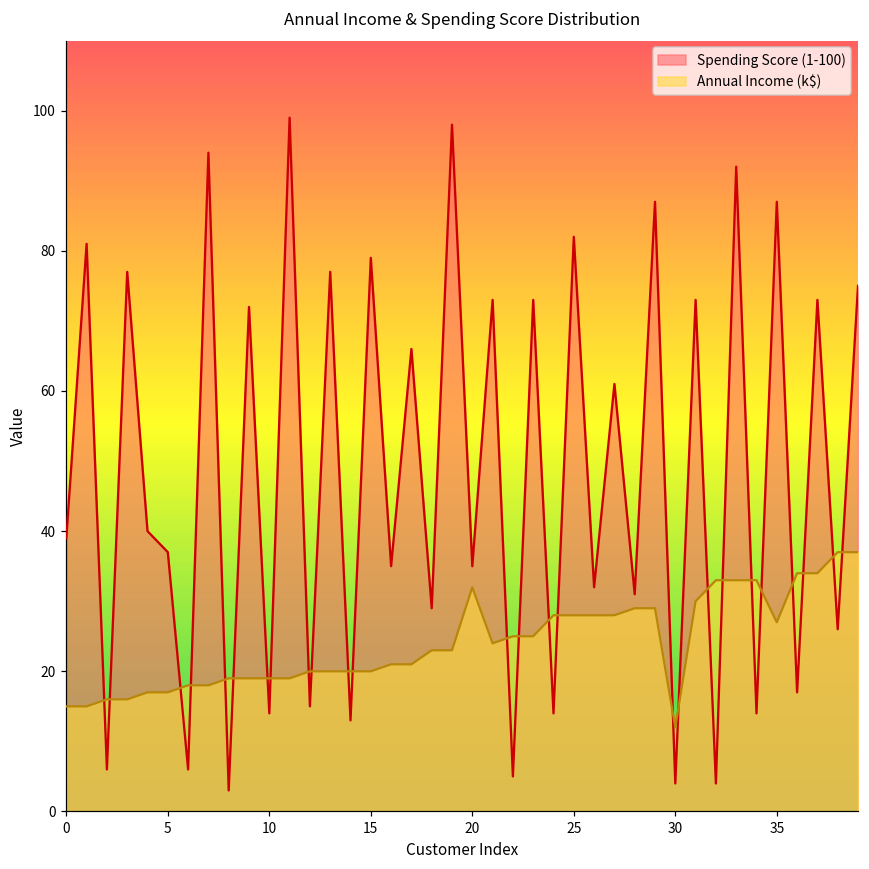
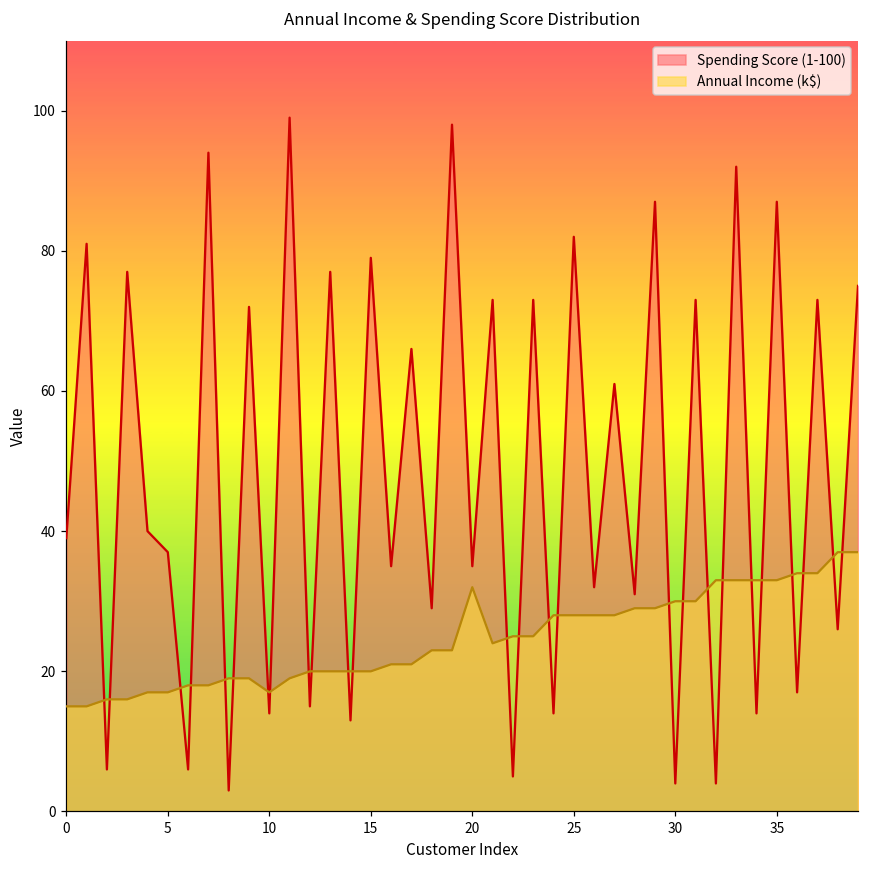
Annual Income (k$), 10: 19 -> 17
Annual Income (k$), 30: 12 -> 30
Annual Income (k$), 35: 27 -> 33
